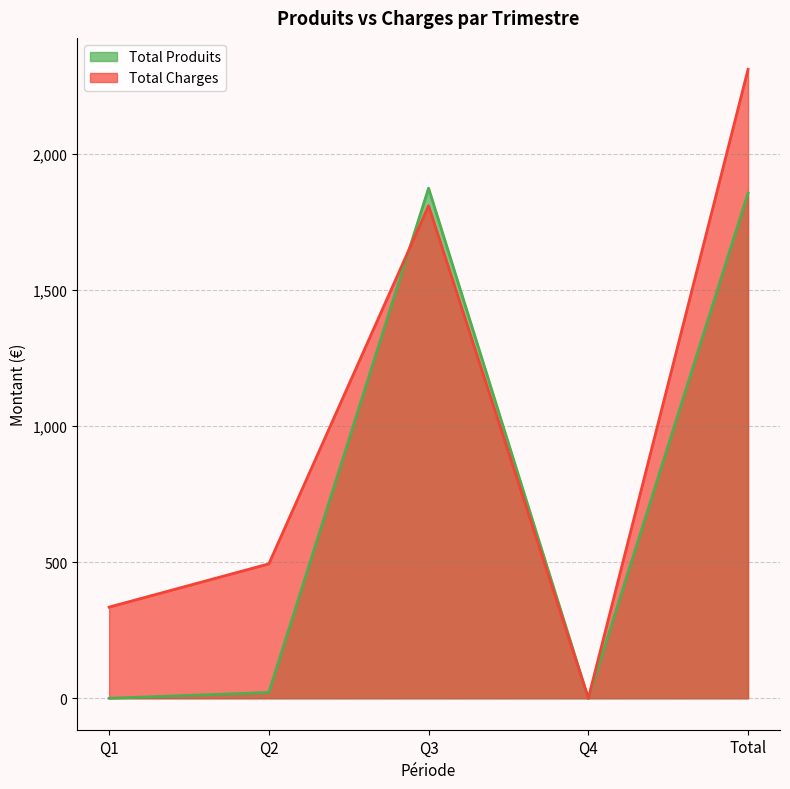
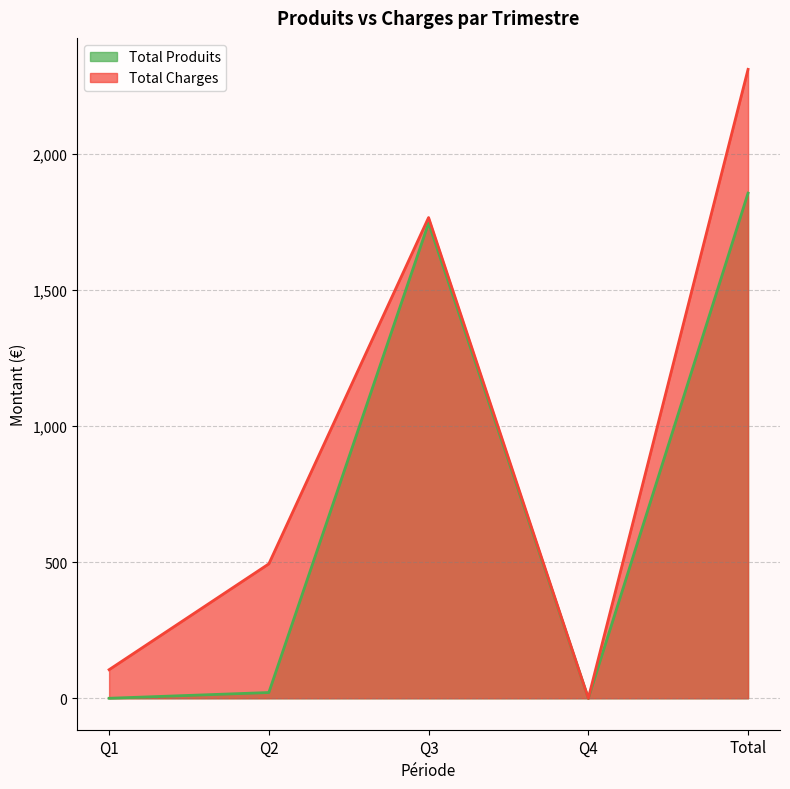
Total Charges, Q1: 330 -> 100
Total Produits, Q3: 1,870 -> 1,750
Total Charges, Q3: 1,810 -> 1,770
